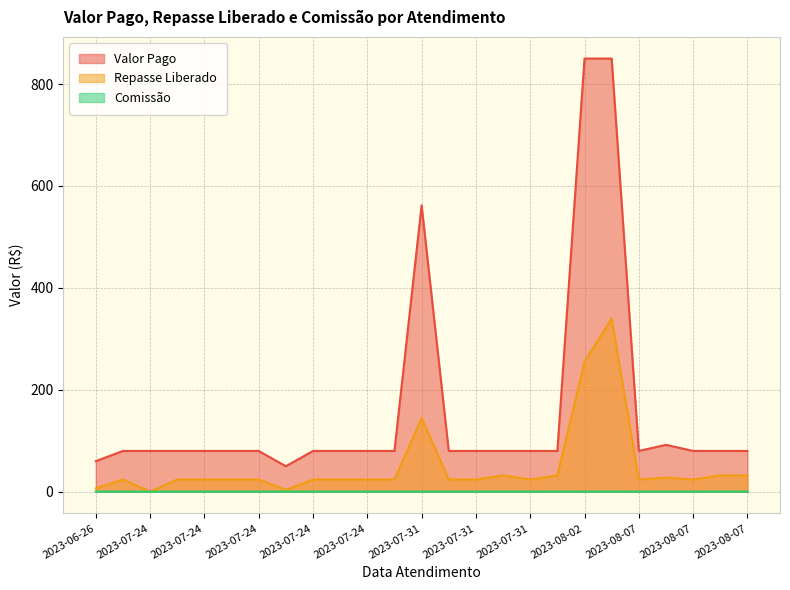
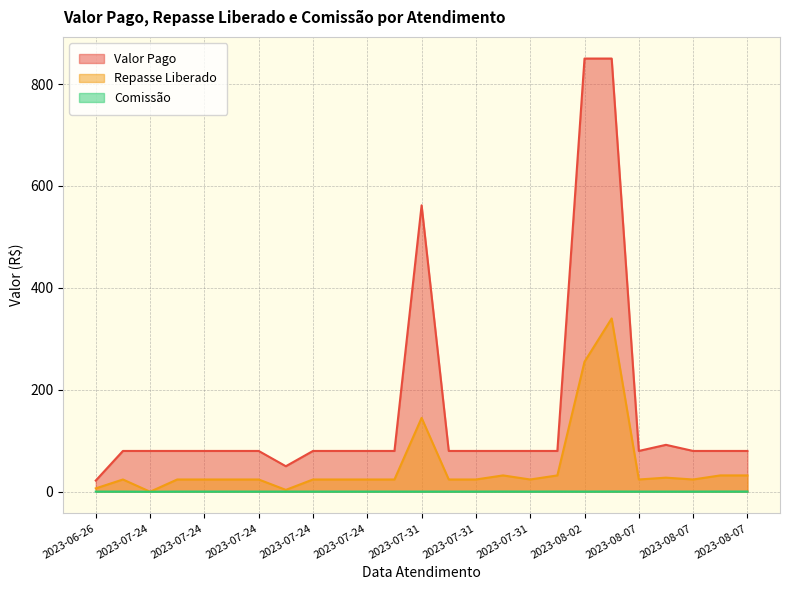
Valor Pago, 2023-06-26: 60 -> 20
